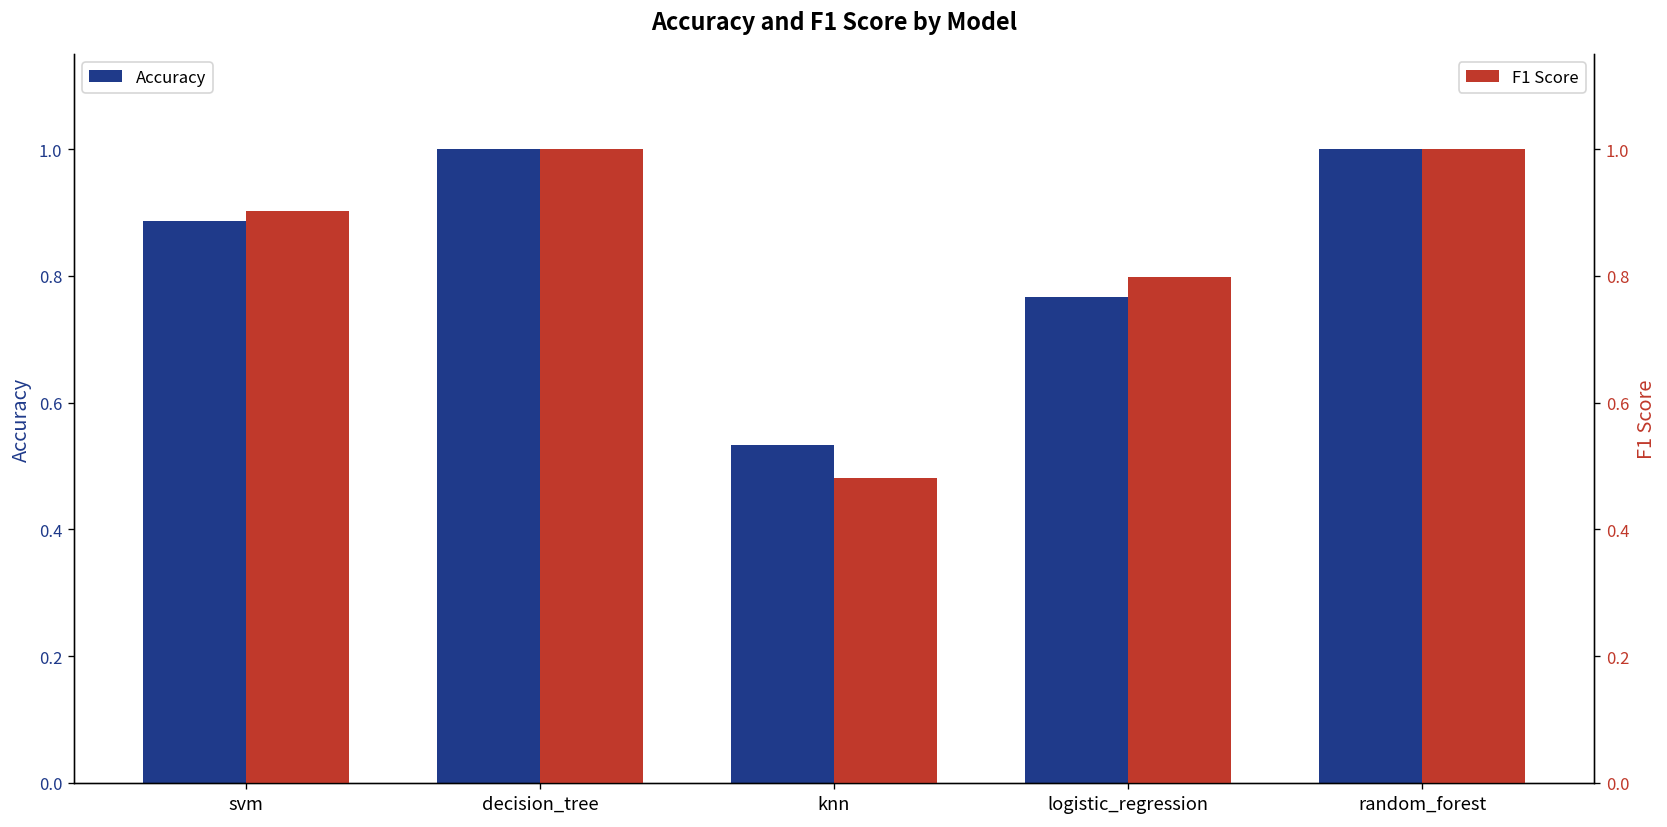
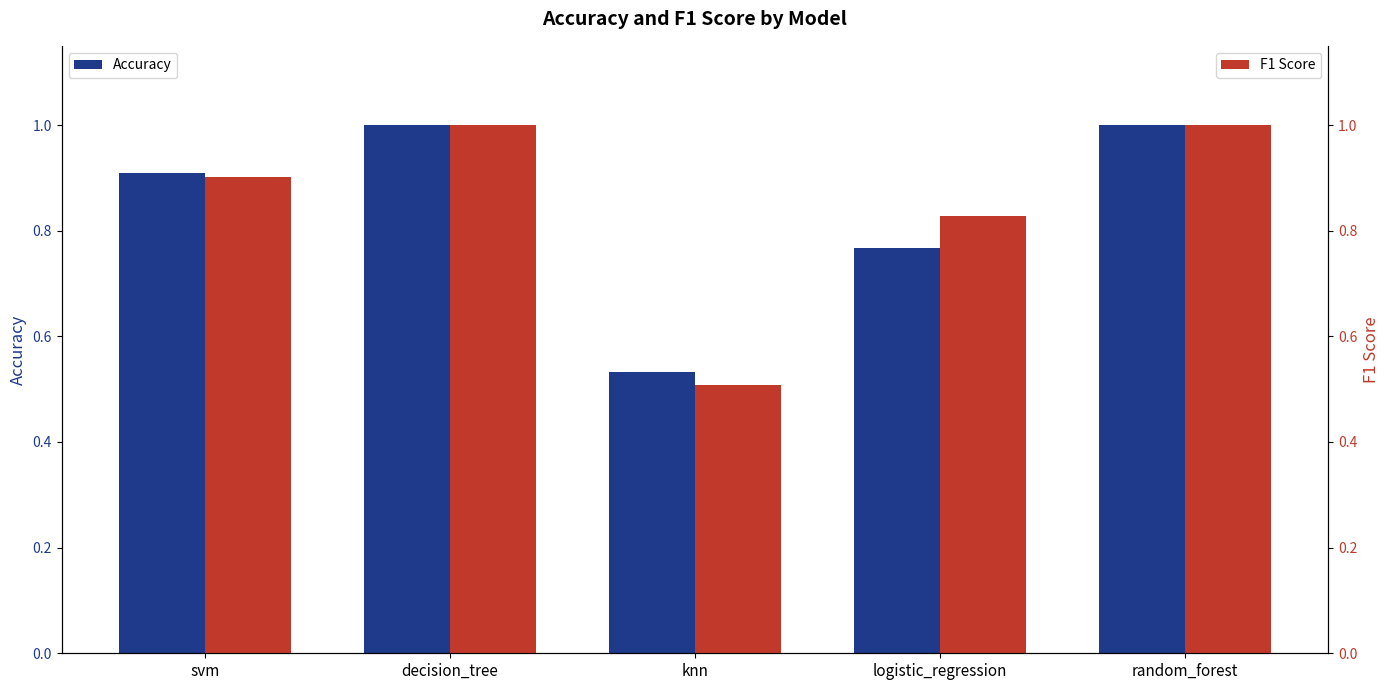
Accuracy, svm: 0.89 -> 0.91
F1 Score, knn: 0.48 -> 0.51
F1 Score, logistic_regression: 0.80 -> 0.83
